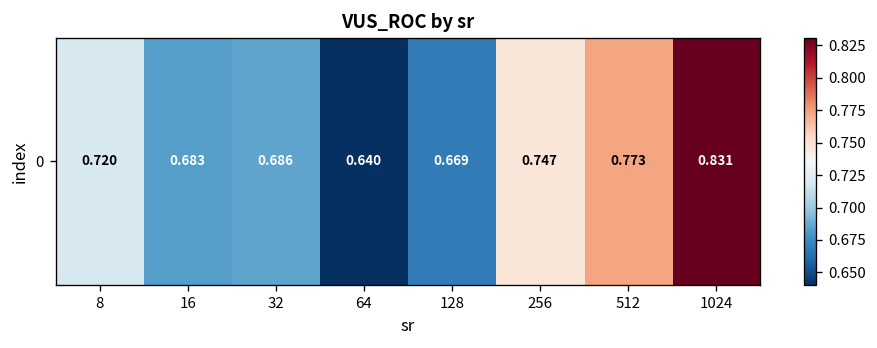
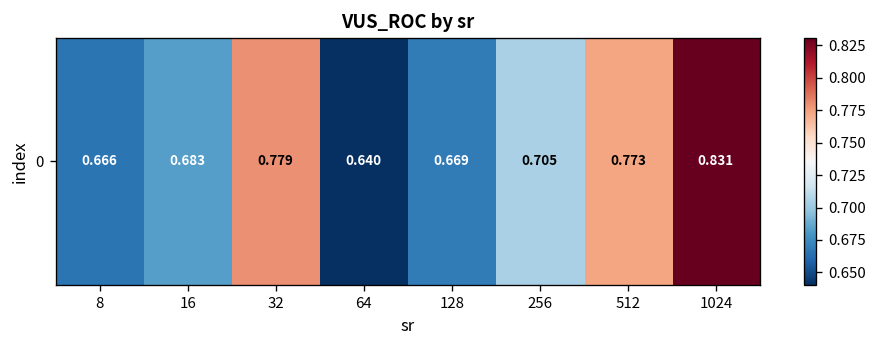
0, 8: 0.720 -> 0.666
0, 32: 0.686 -> 0.779
0, 256: 0.747 -> 0.705
